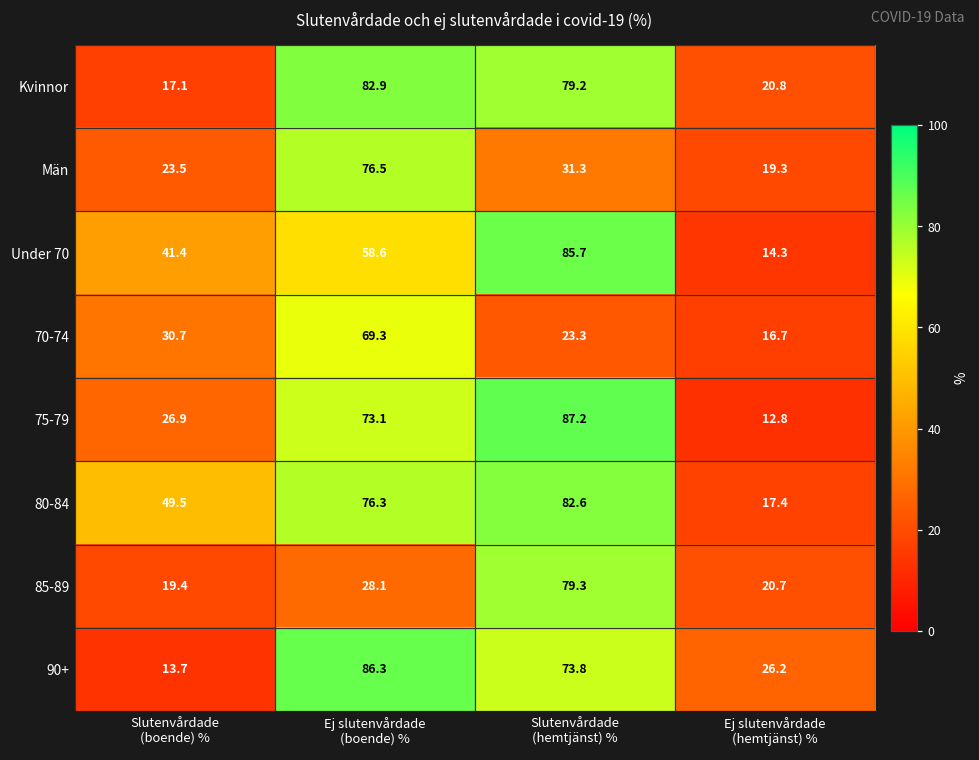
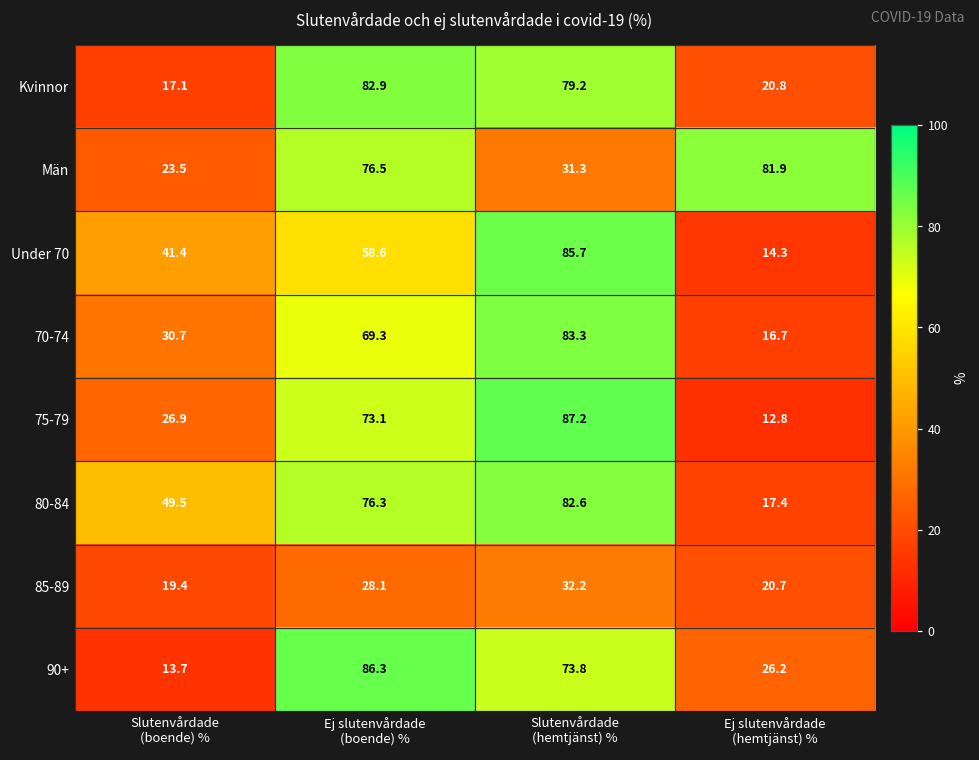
Män, Ej slutenvårdade (hemtjänst) %: 19.3 -> 81.9
70-74, Slutenvårdade (hemtjänst) %: 23.3 -> 83.3
85-89, Slutenvårdade (hemtjänst) %: 79.3 -> 32.2
